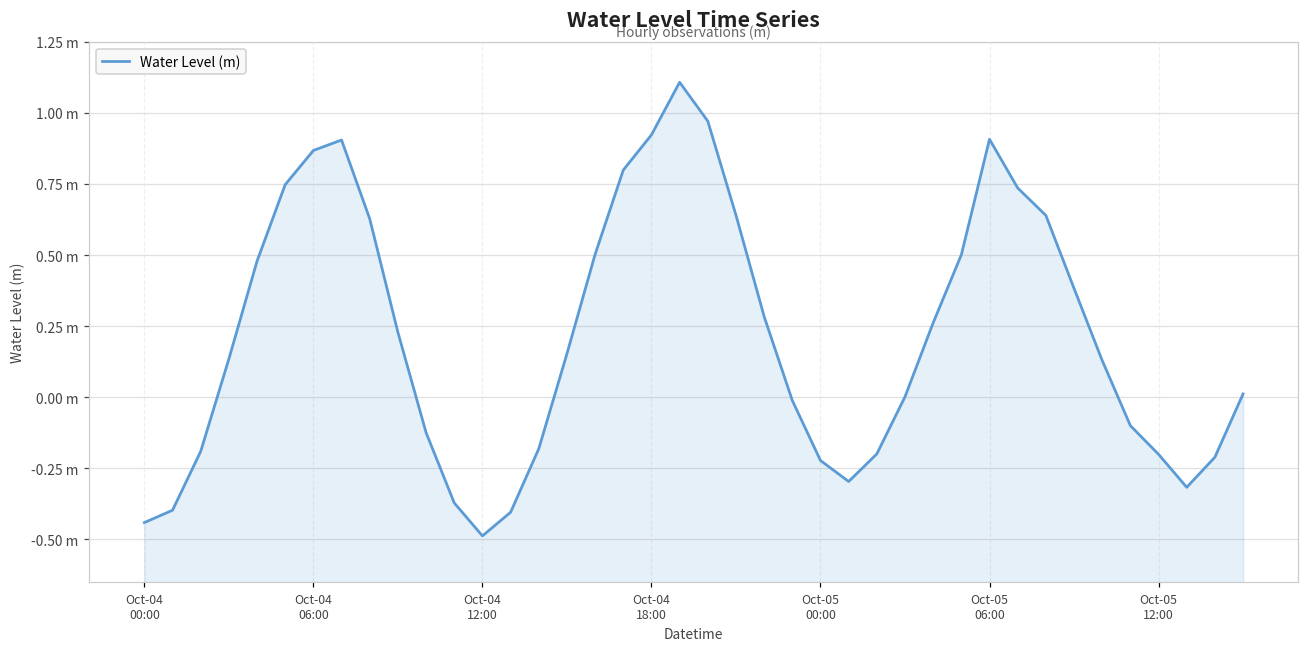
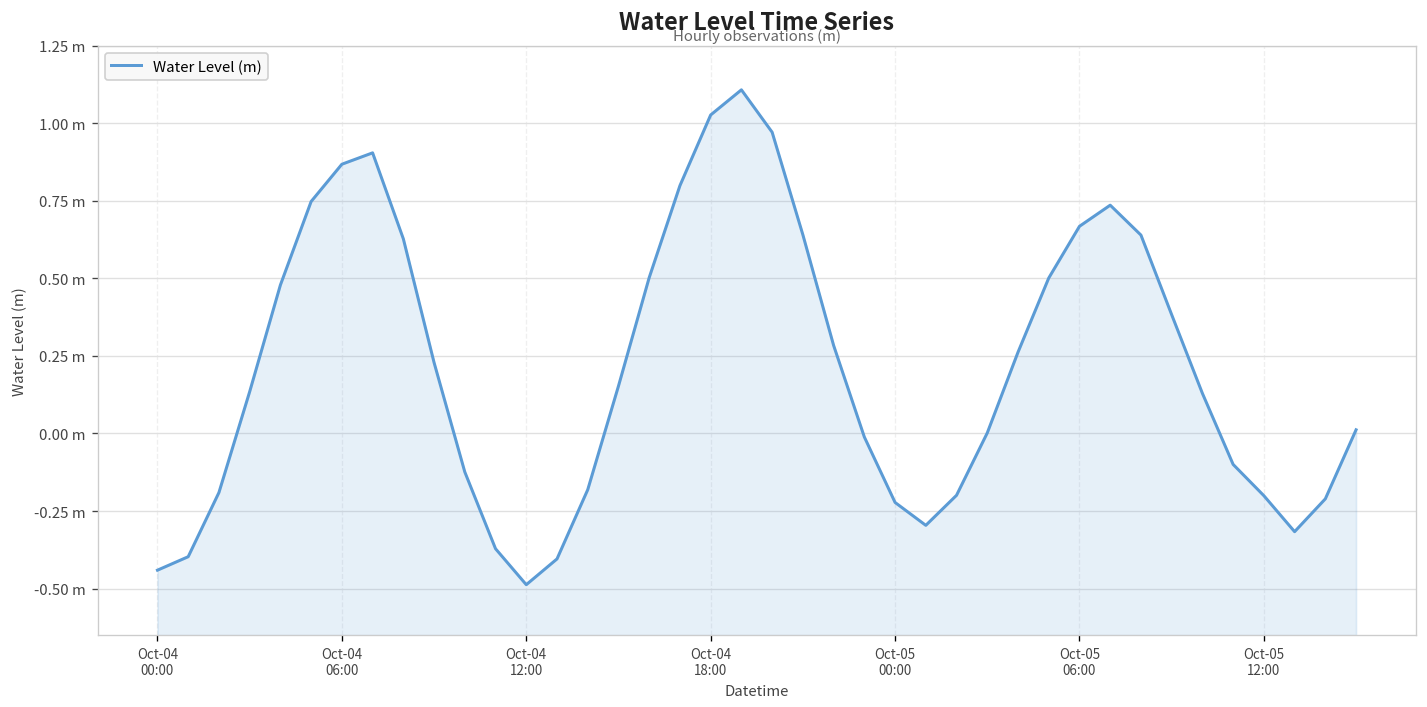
Oct-04 18:00: 0.92 m -> 1.03 m
Oct-05 06:00: 0.91 m -> 0.67 m
